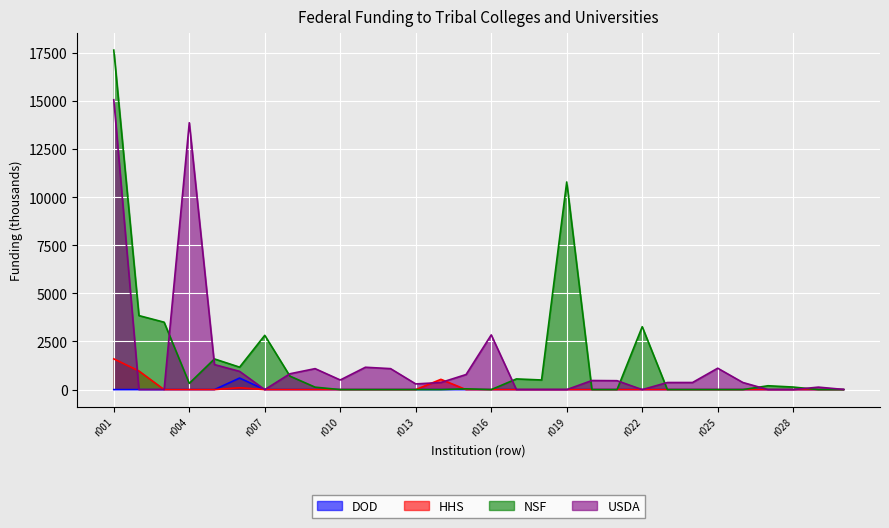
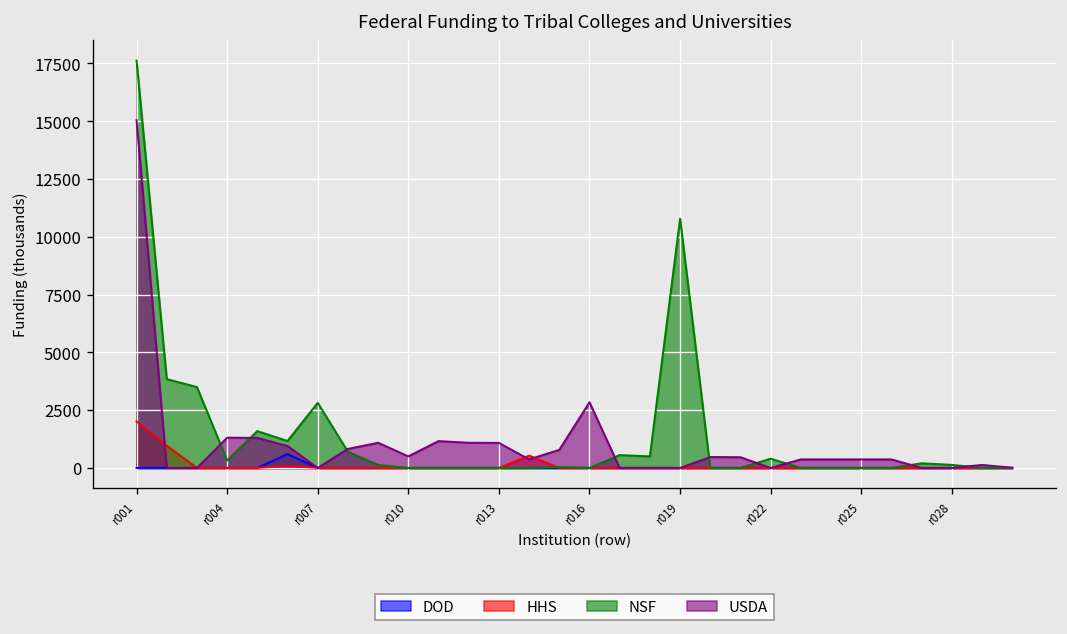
HHS, r001: 1600 -> 2000
USDA, r004: 13900 -> 1300
USDA, r013: 300 -> 1100
NSF, r022: 3300 -> 400
USDA, r025: 1100 -> 400
